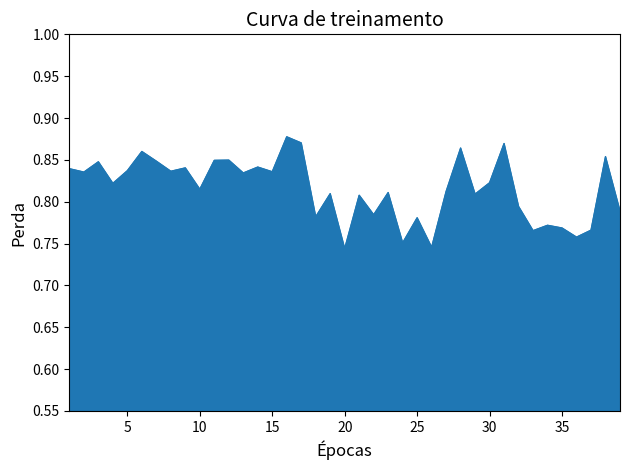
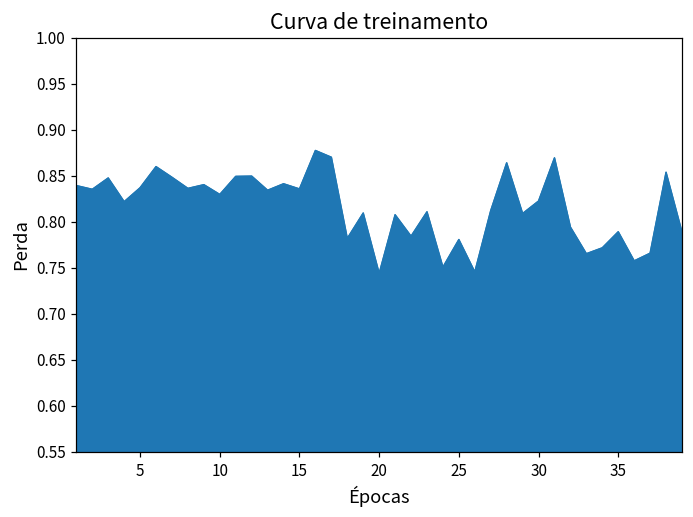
10: 0.81 -> 0.83
35: 0.77 -> 0.79
